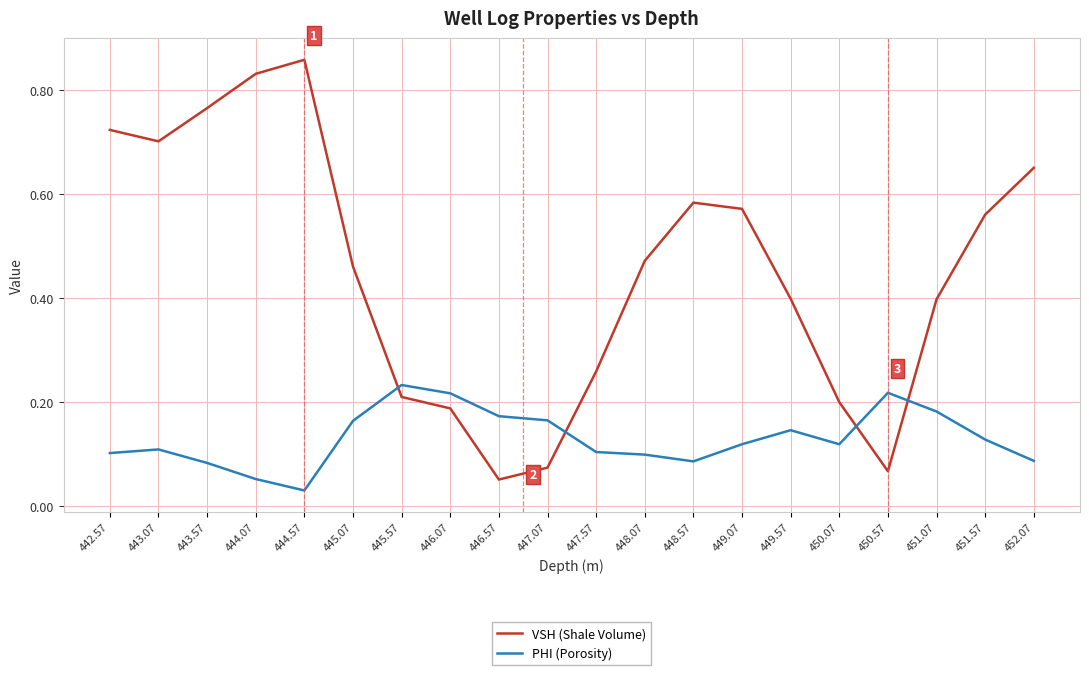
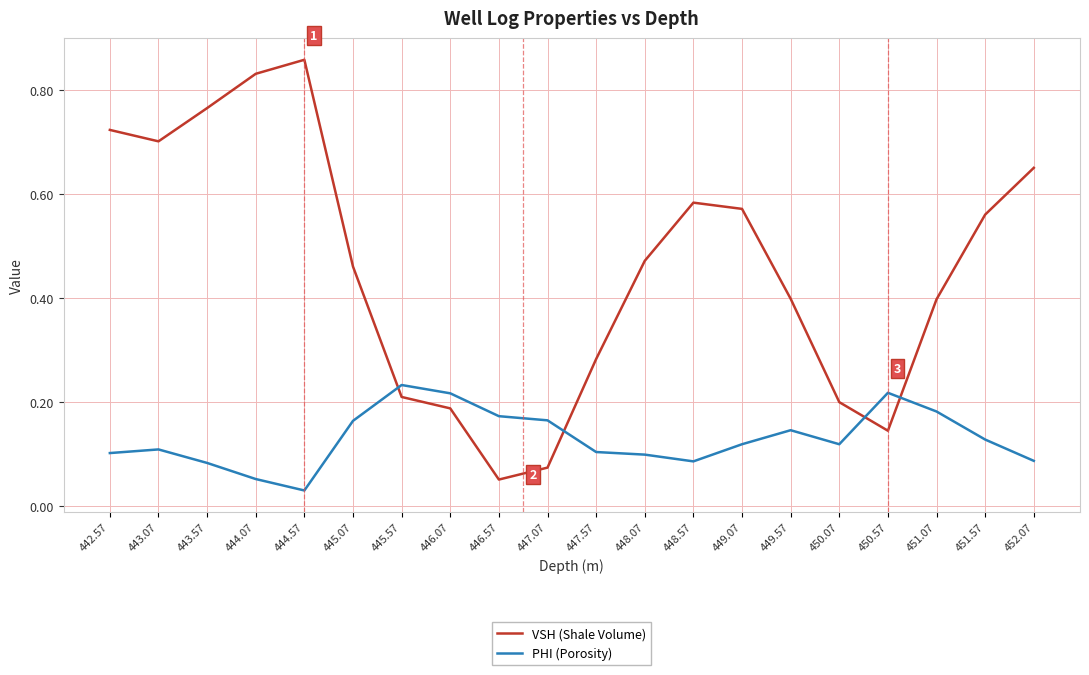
VSH (Shale Volume), 447.57: 0.26 -> 0.28
VSH (Shale Volume), 450.57: 0.07 -> 0.15
